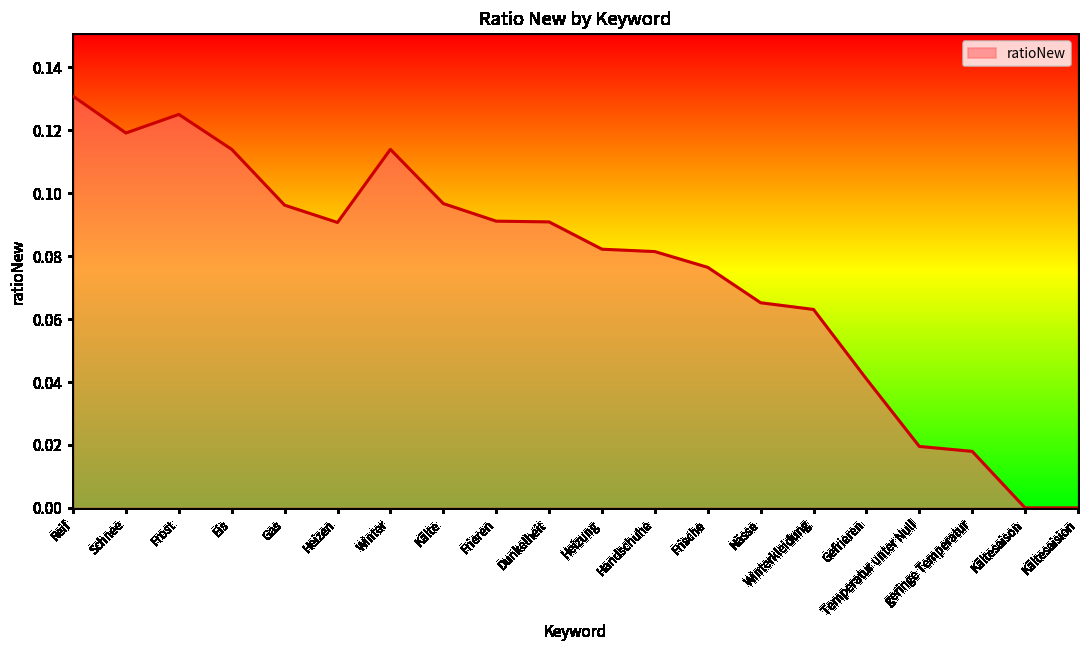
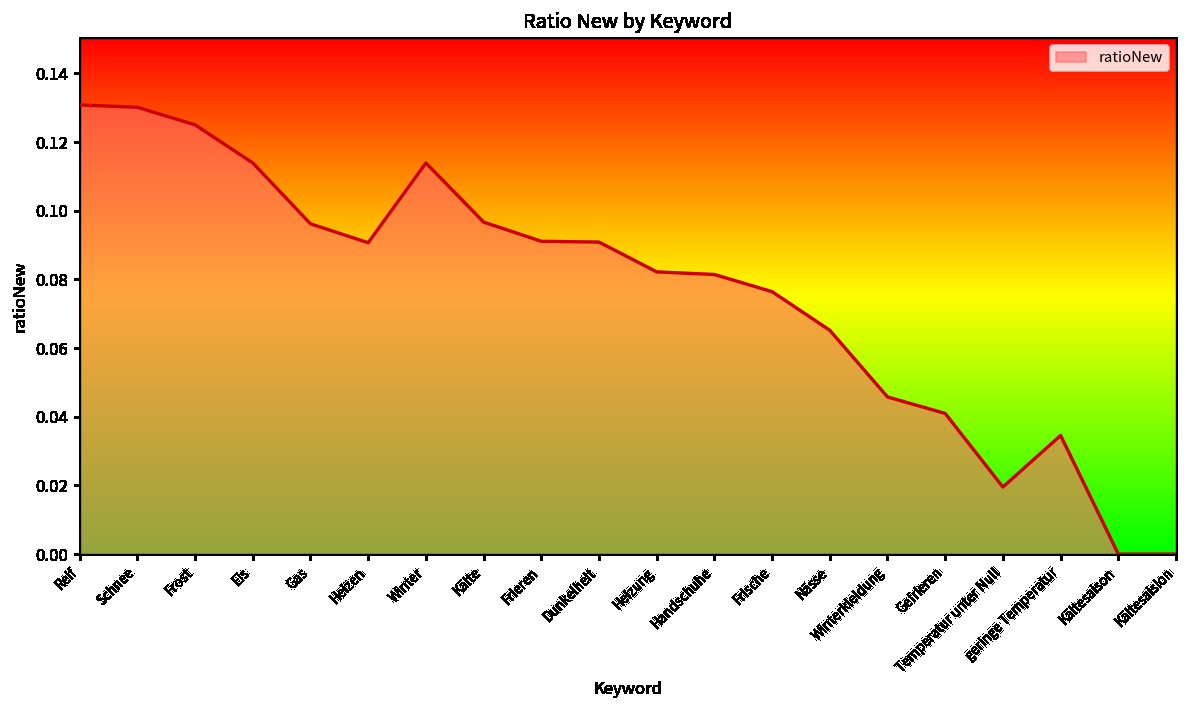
Schnee: 0.119 -> 0.130
Winterkleidung: 0.063 -> 0.046
geringe Temperatur: 0.018 -> 0.035
